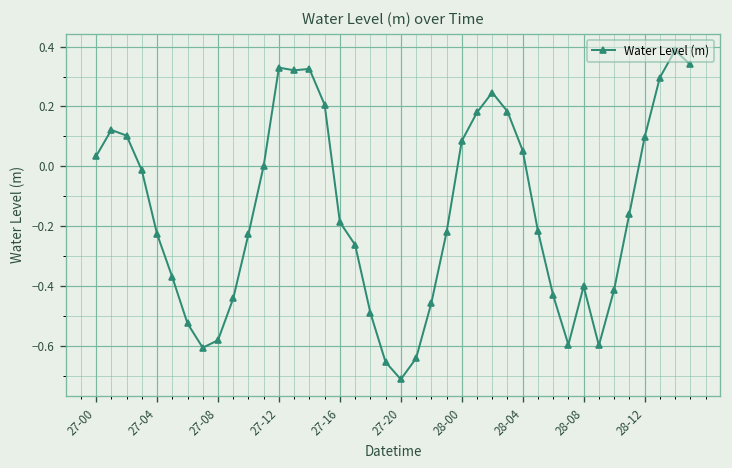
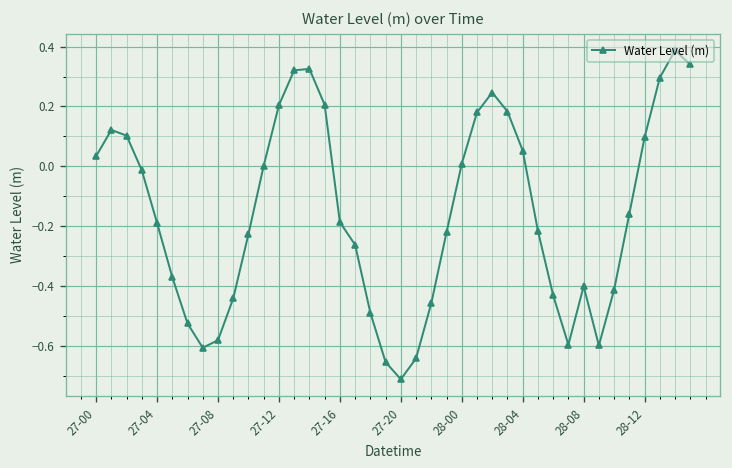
27-04: -0.23 -> -0.19
27-12: 0.33 -> 0.20
28-00: 0.08 -> 0.01
